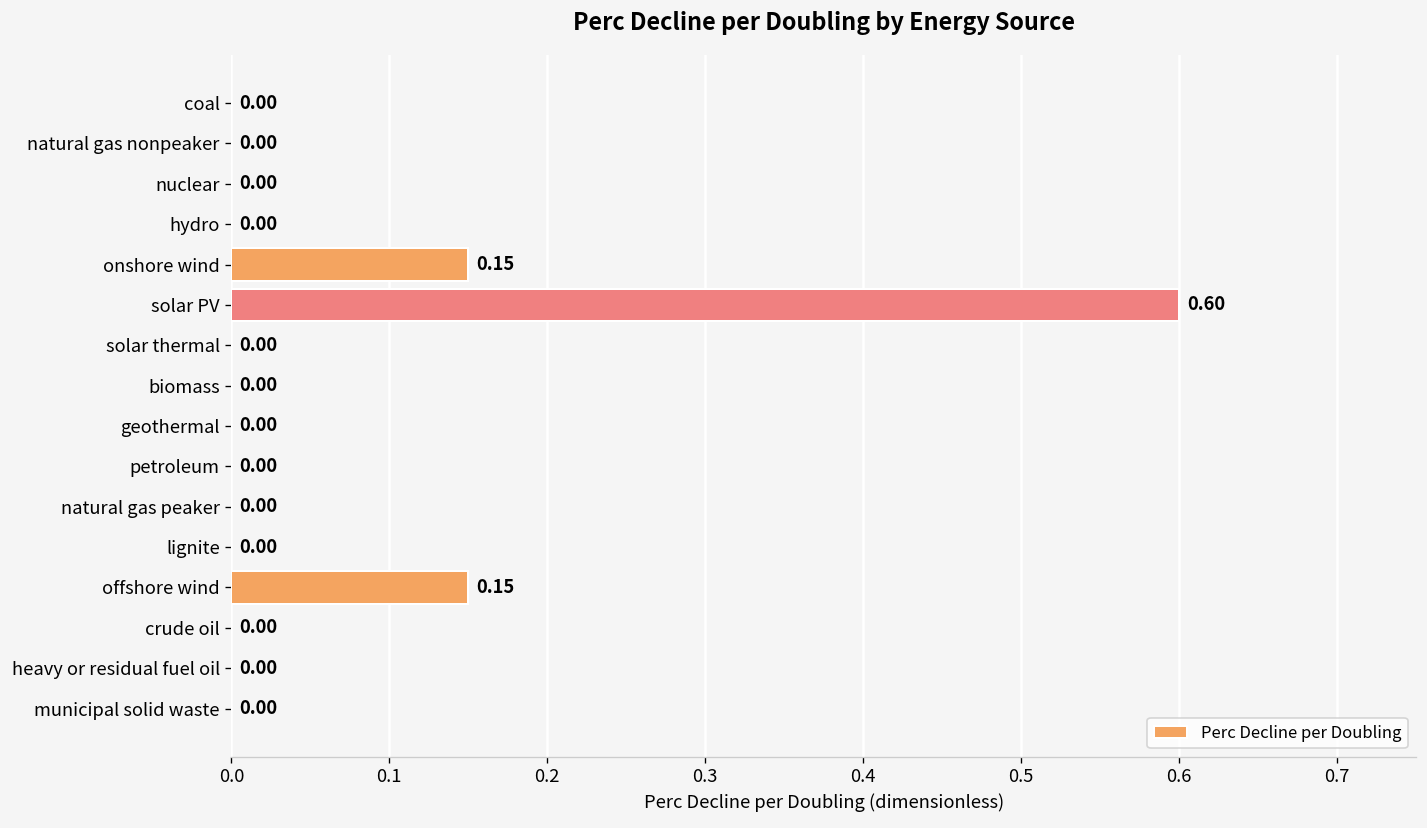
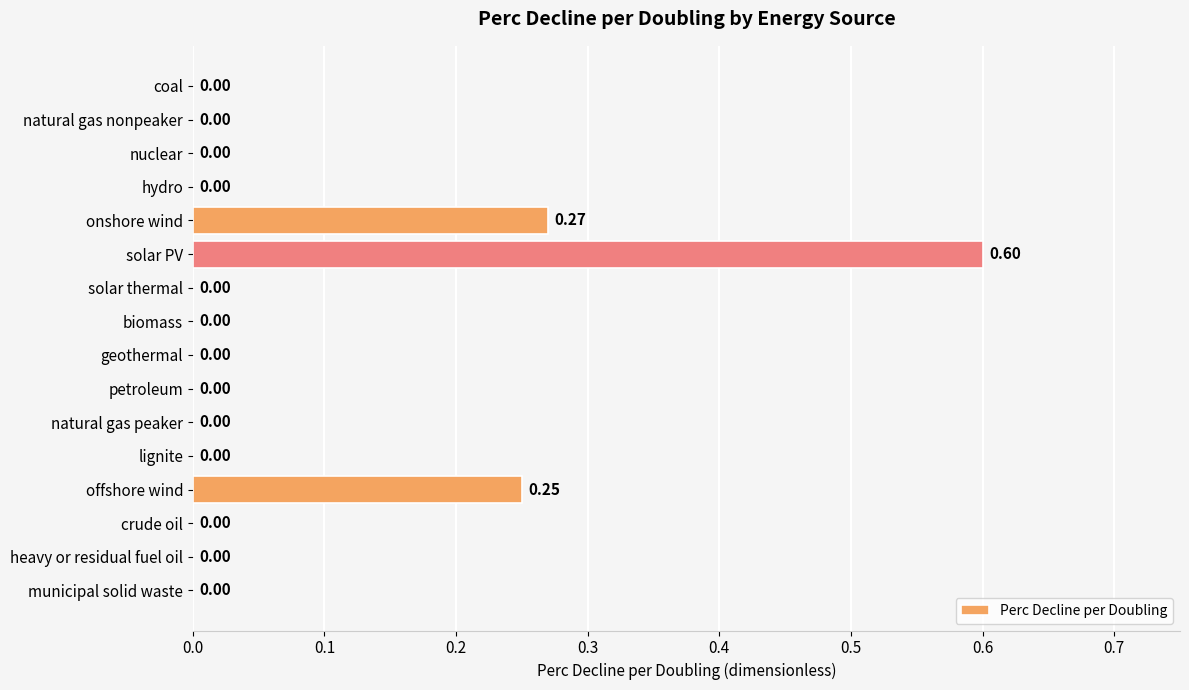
onshore wind: 0.15 -> 0.27
offshore wind: 0.15 -> 0.25
